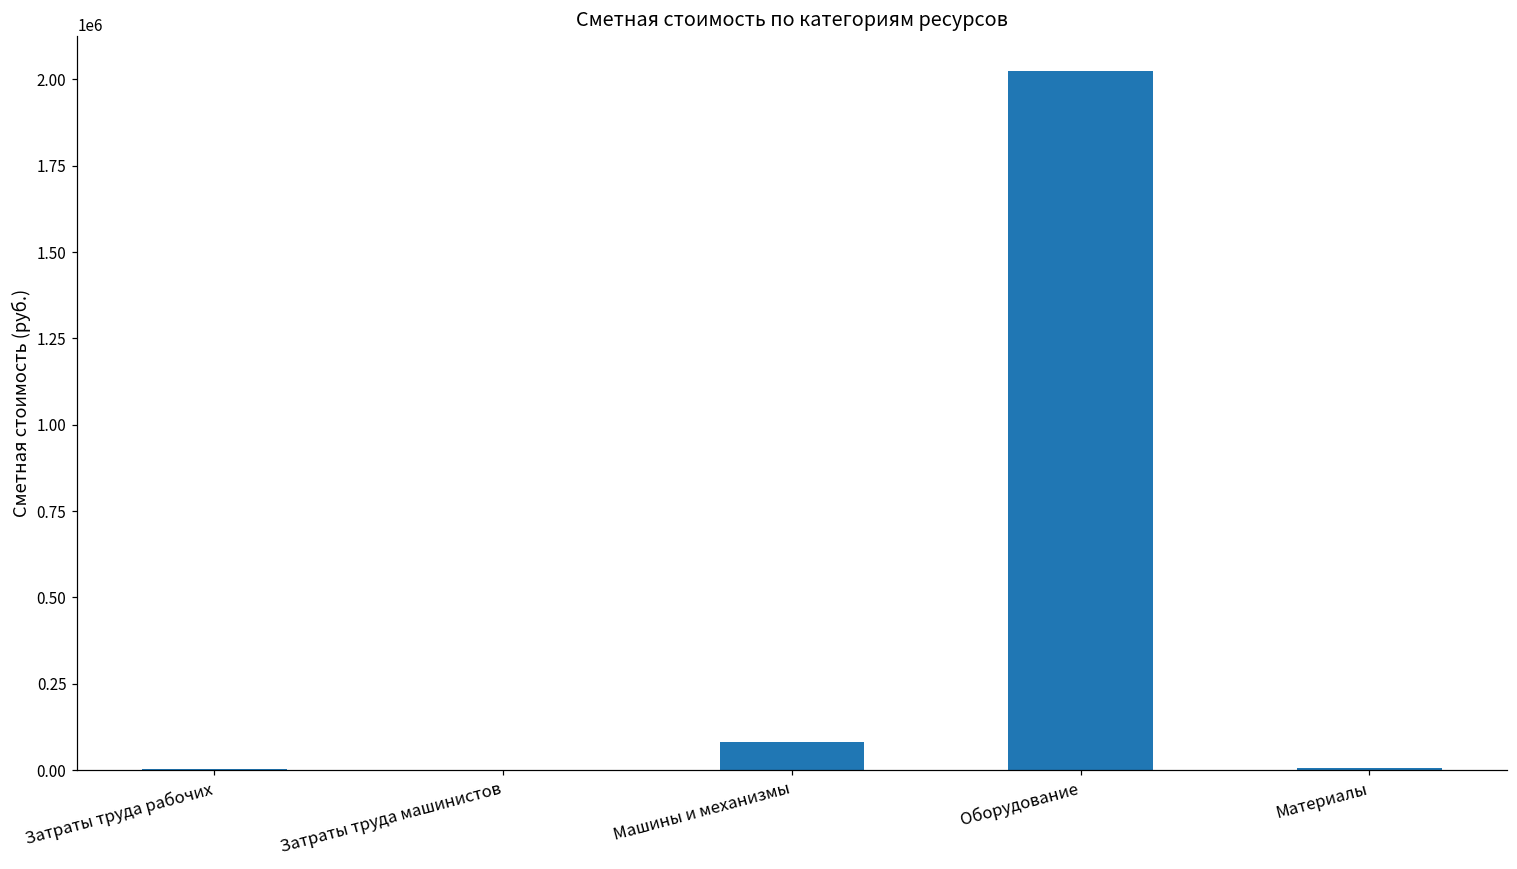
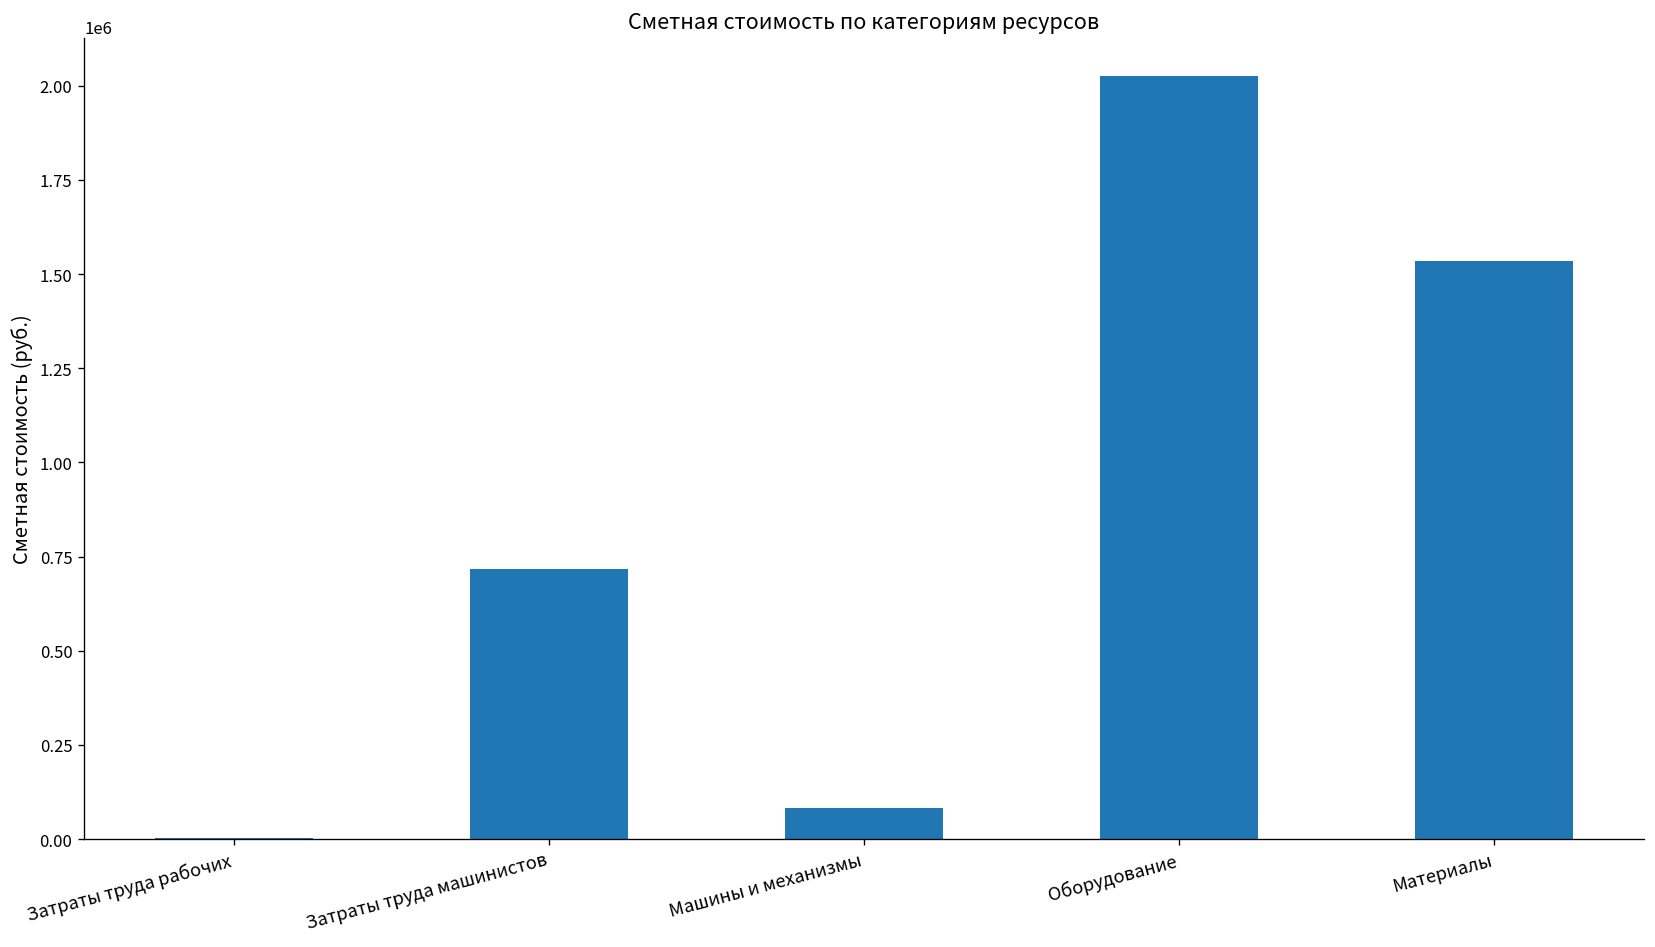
Затраты труда машинистов: 0 -> 720000
Материалы: 0 -> 1530000
